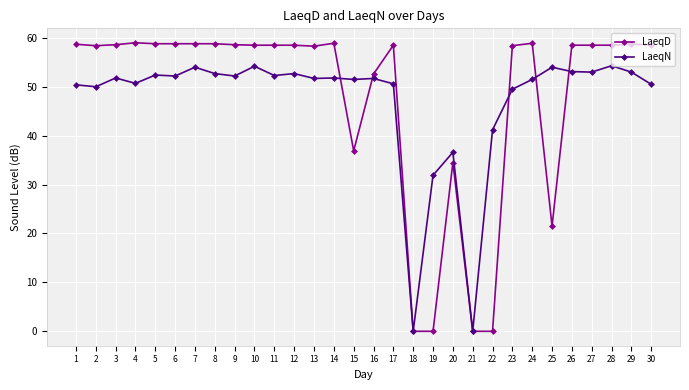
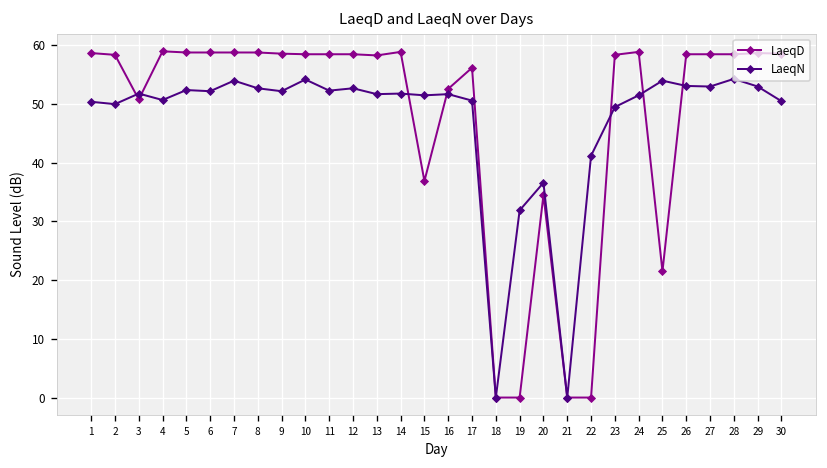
LaeqD, 3: 59 -> 51
LaeqD, 17: 59 -> 56
